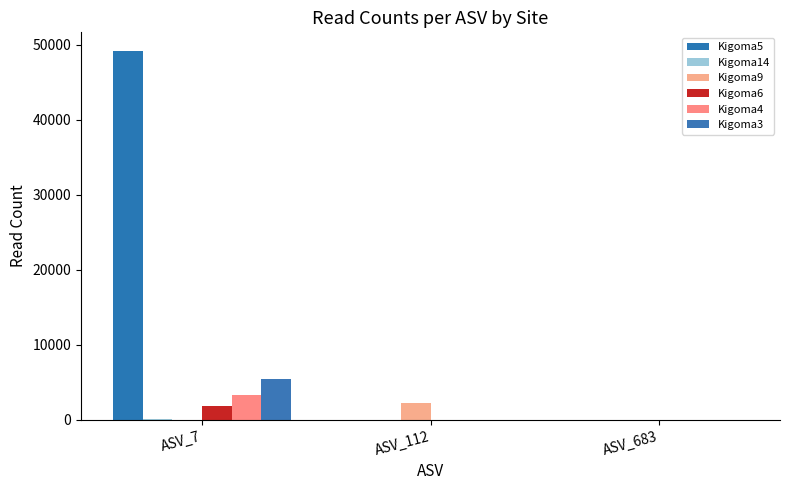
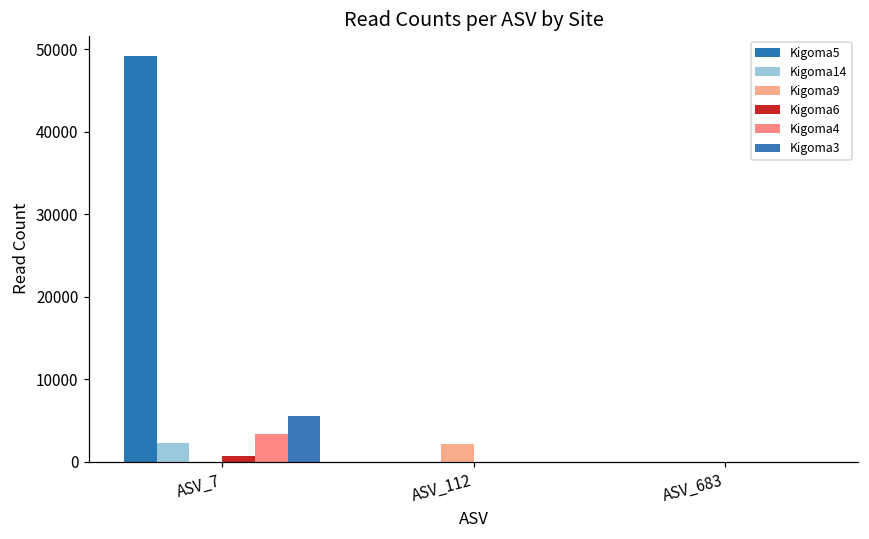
Kigoma14, ASV_7: 0 -> 2000
Kigoma6, ASV_7: 2000 -> 1000
